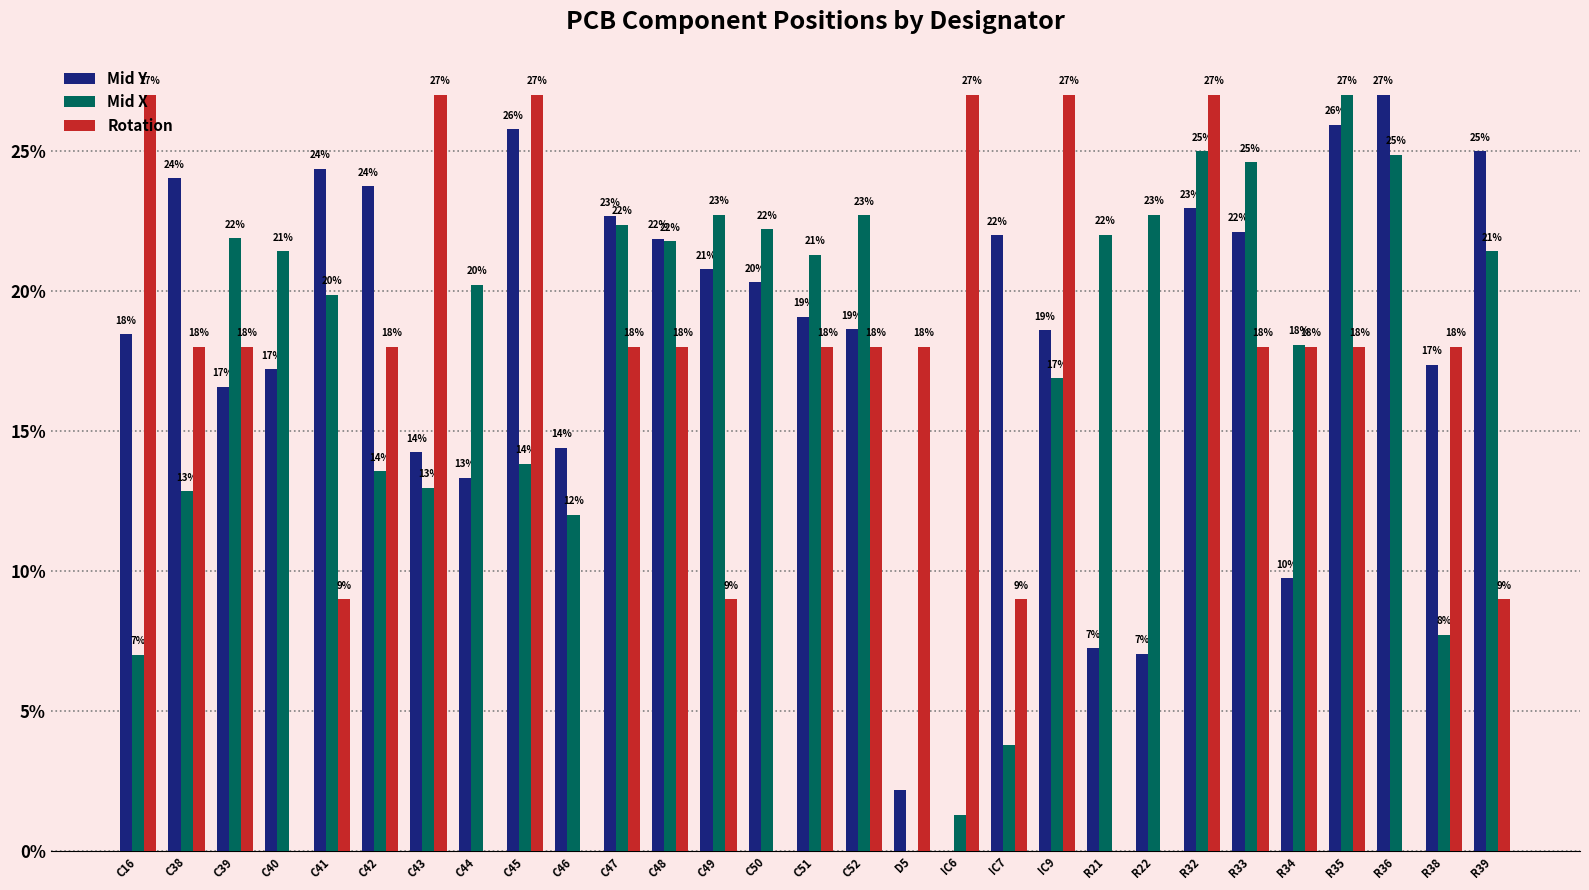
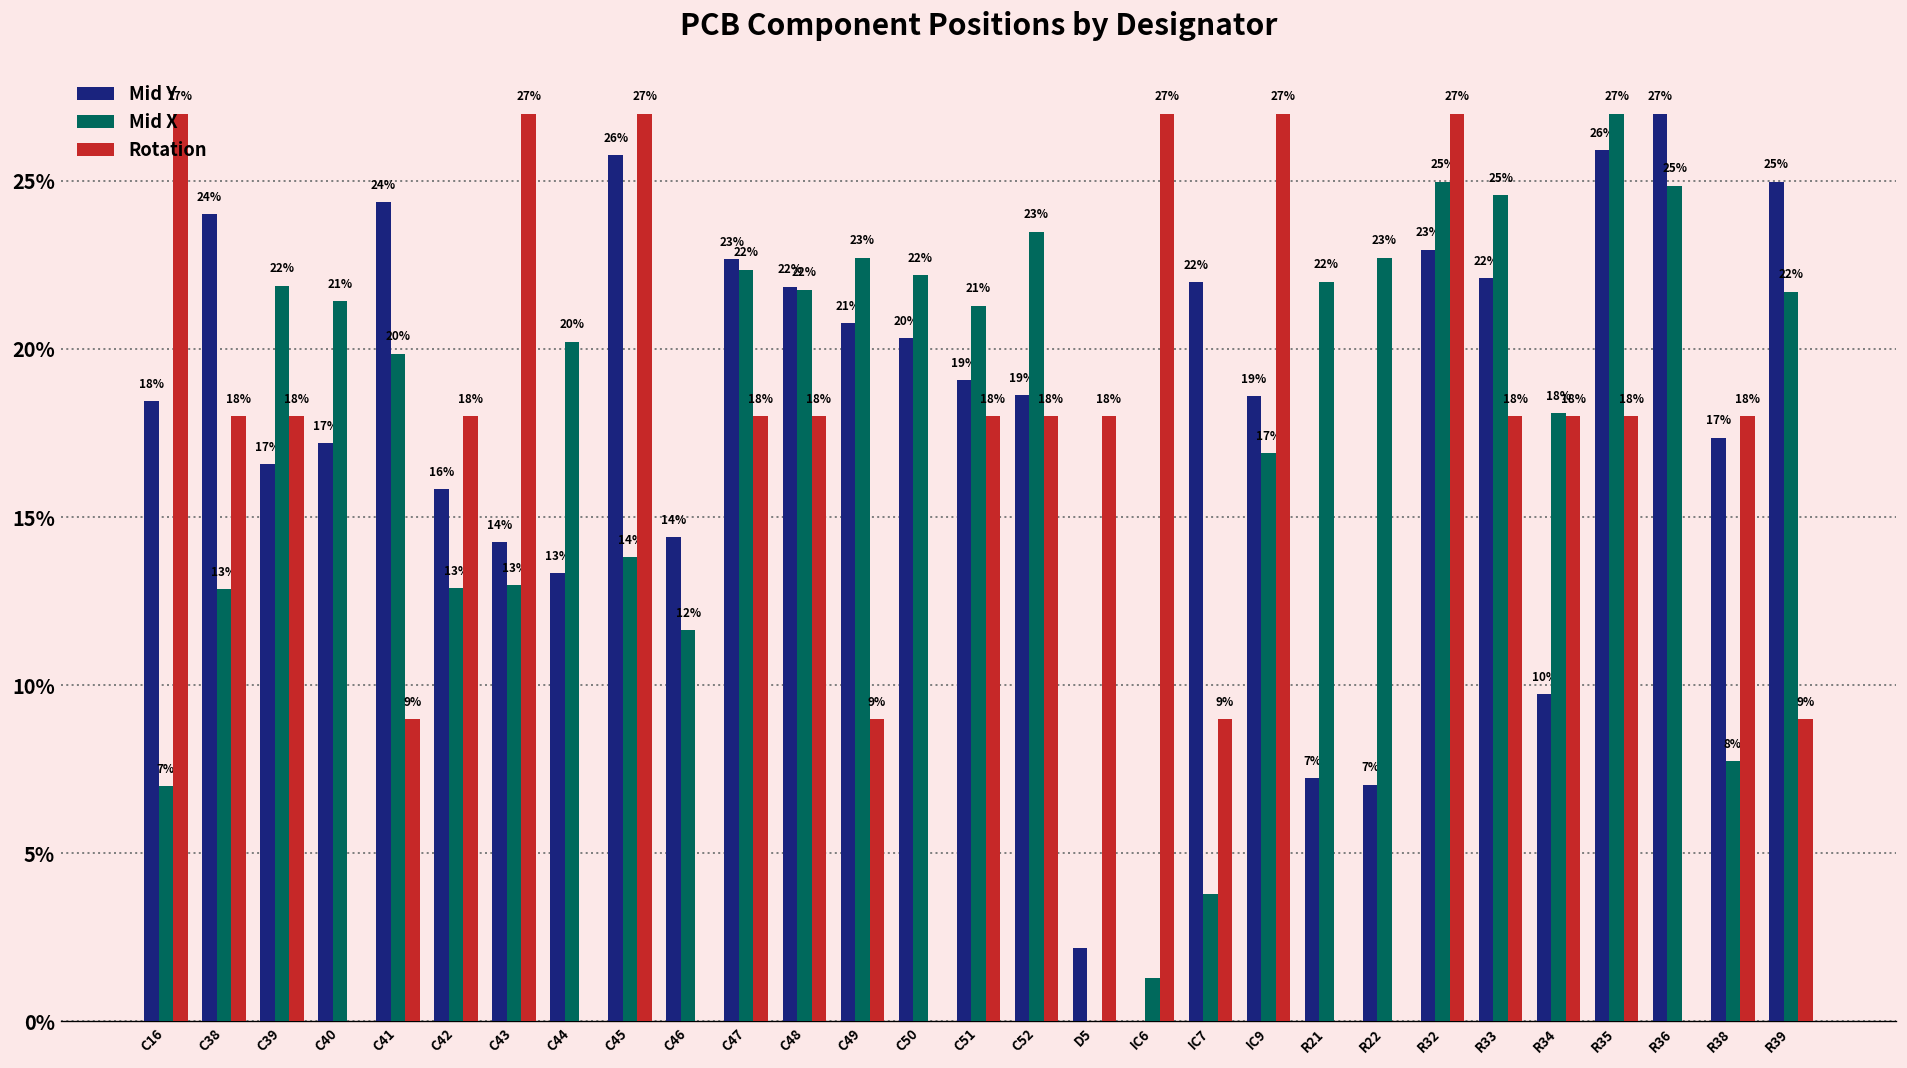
Mid Y, C42: 24% -> 16%
Mid X, C42: 14% -> 13%
Mid X, C46: 12.0% -> 11.6%
Mid X, C52: 22.7% -> 23.5%
Mid X, R39: 21% -> 22%
